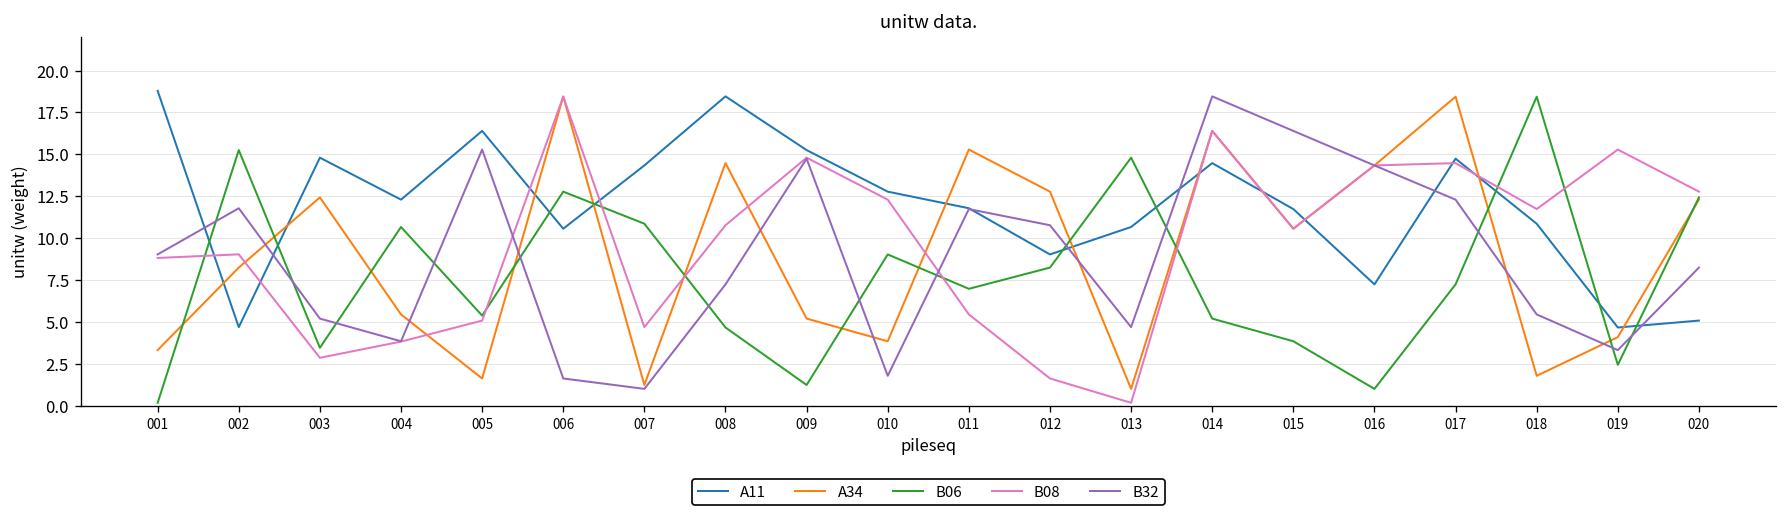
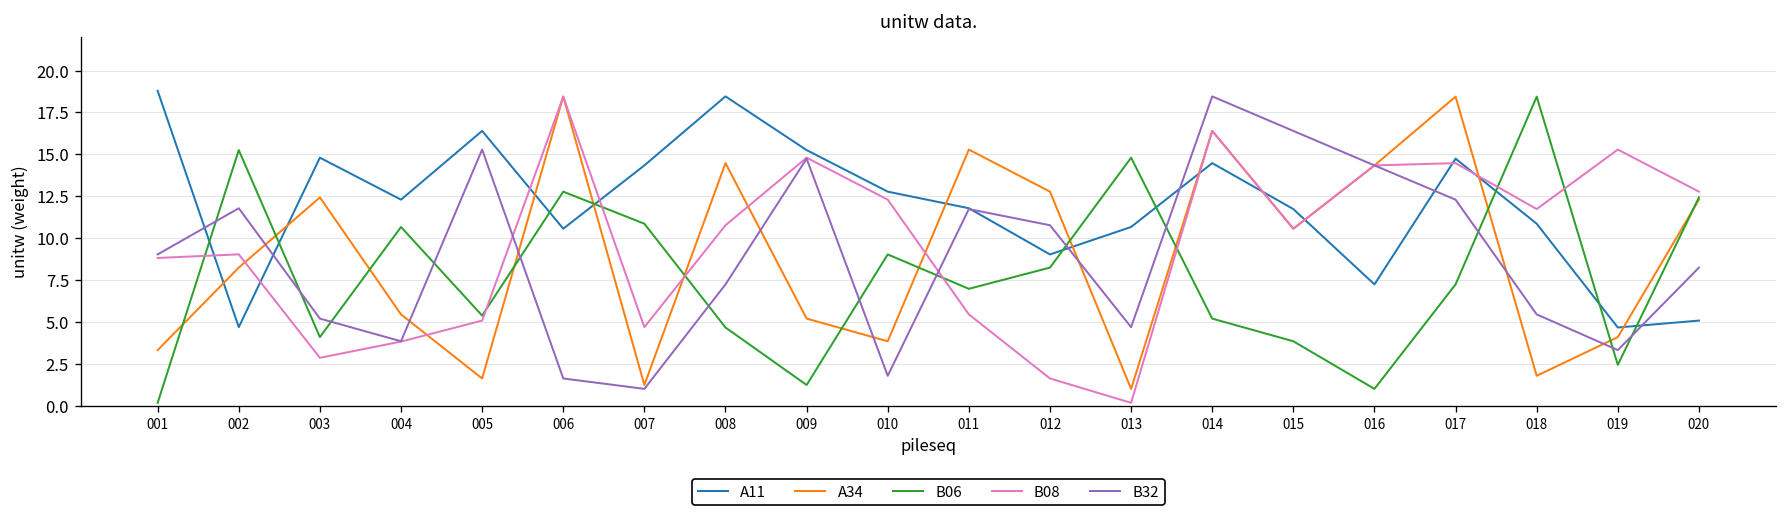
B06, 003: 3.5 -> 4.1
